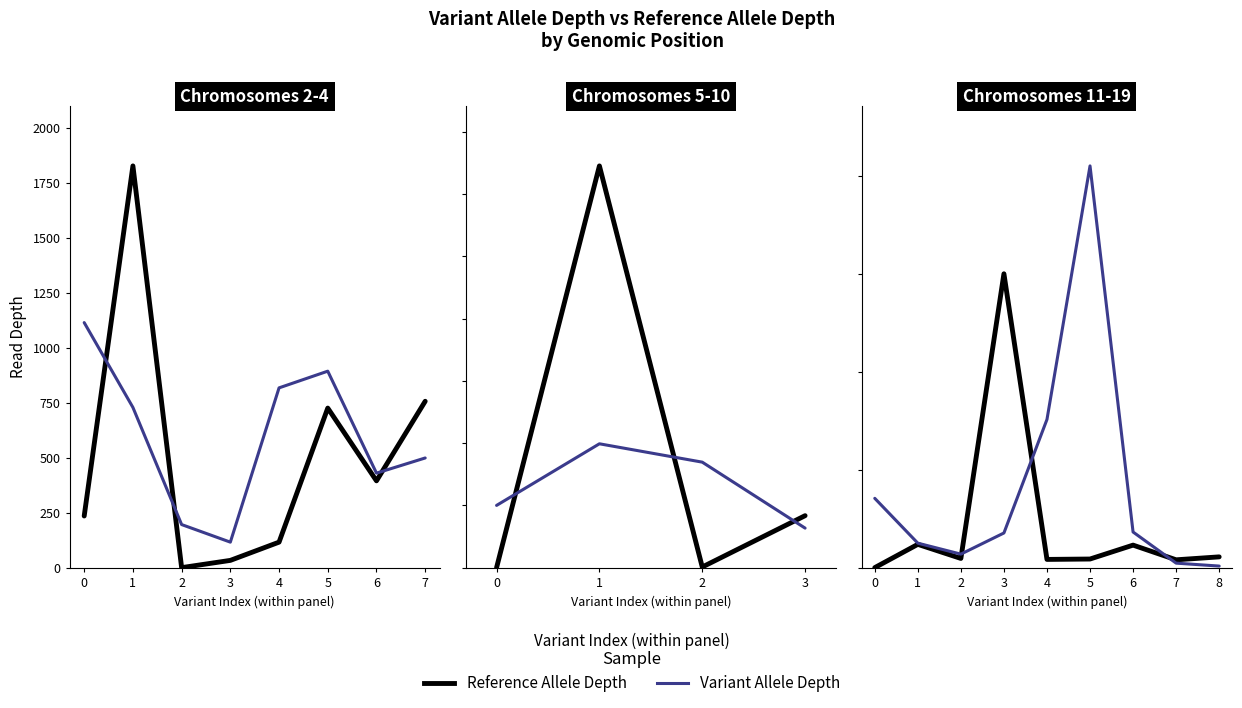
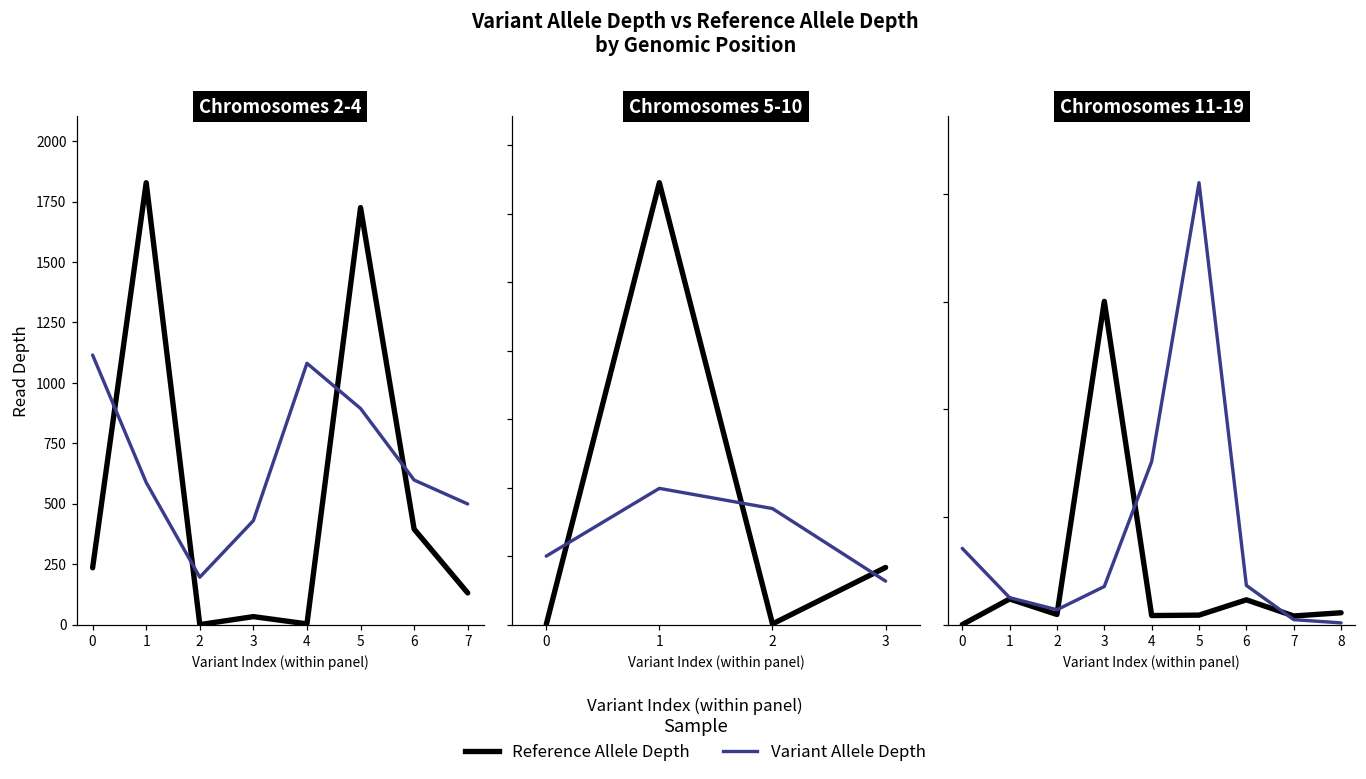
Chromosomes 2-4, Variant Allele Depth, 1: 730 -> 590
Chromosomes 2-4, Variant Allele Depth, 3: 120 -> 430
Chromosomes 2-4, Reference Allele Depth, 4: 120 -> 0
Chromosomes 2-4, Variant Allele Depth, 4: 820 -> 1080
Chromosomes 2-4, Reference Allele Depth, 5: 730 -> 1730
Chromosomes 2-4, Variant Allele Depth, 6: 430 -> 600
Chromosomes 2-4, Reference Allele Depth, 7: 760 -> 130
